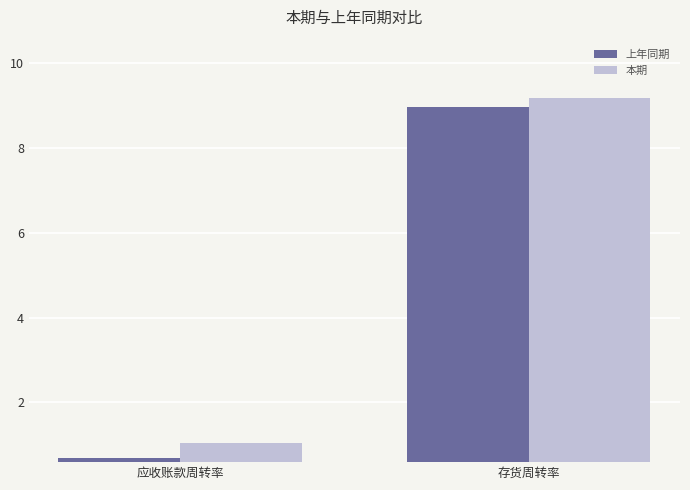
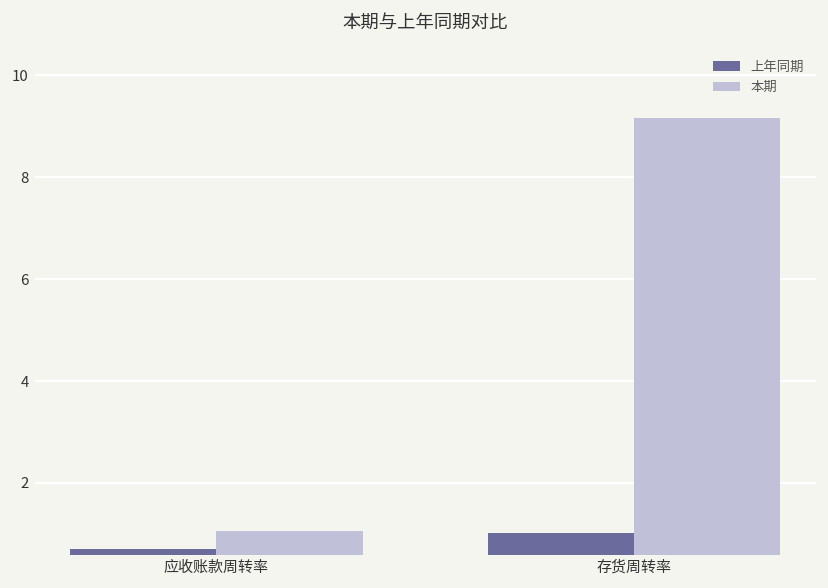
上年同期, 存货周转率: 9.0 -> 1.0
